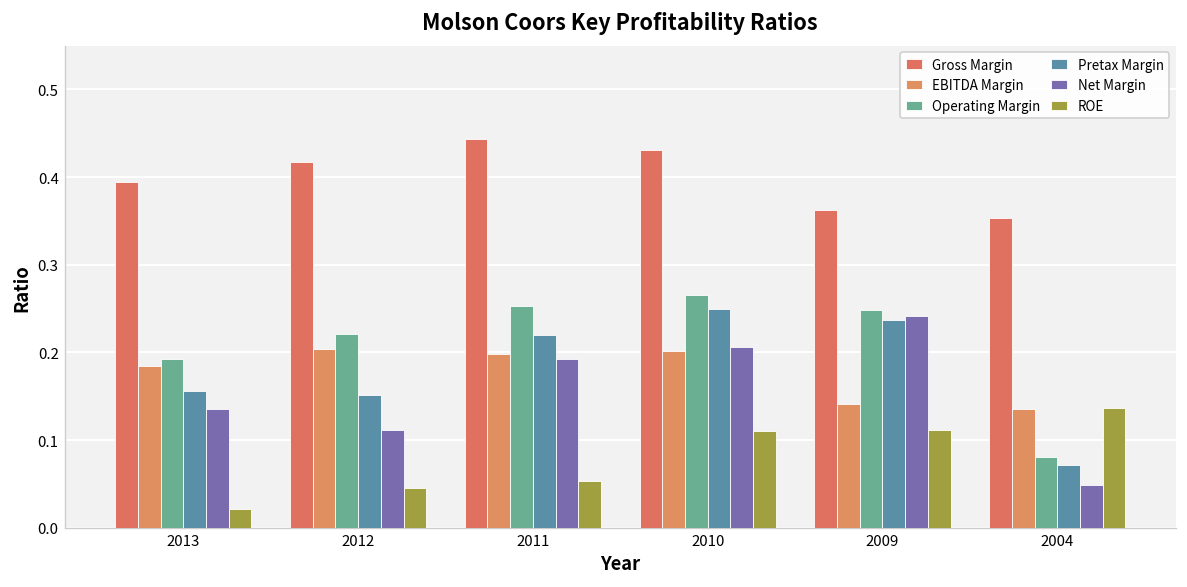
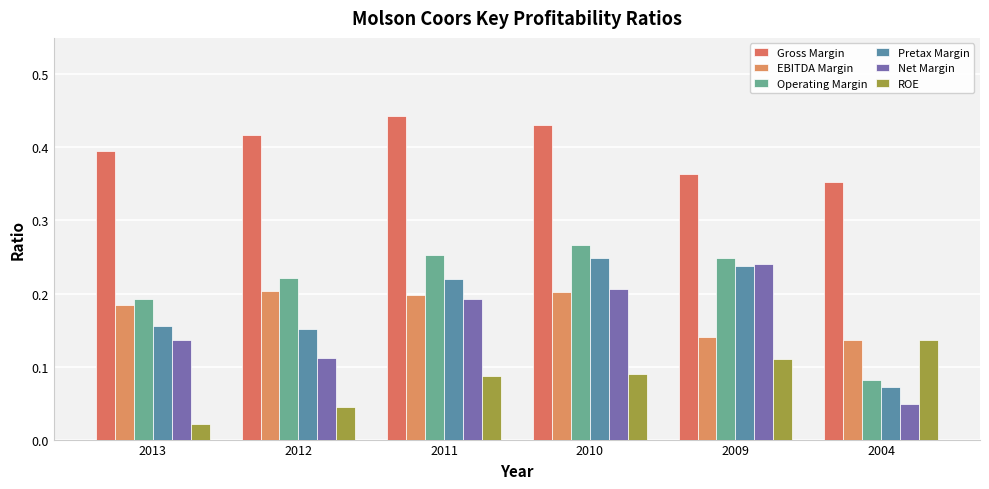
ROE, 2011: 0.05 -> 0.09
ROE, 2010: 0.11 -> 0.09
